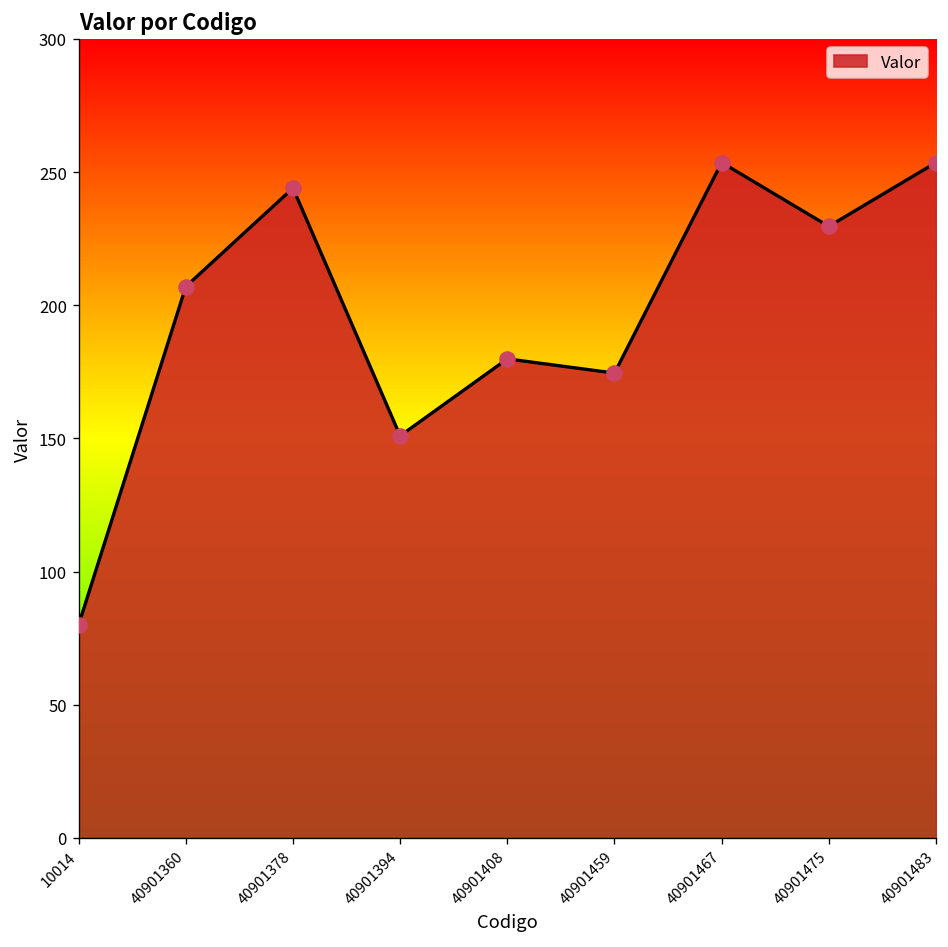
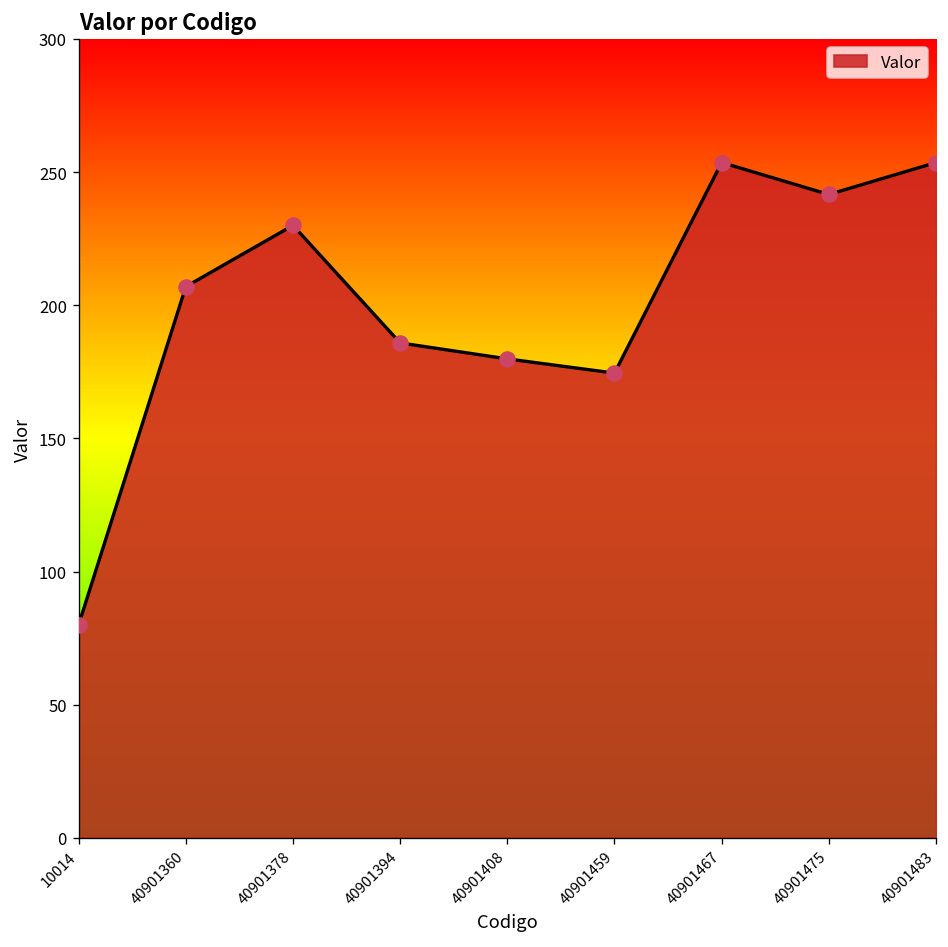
40901378: 244 -> 230
40901394: 151 -> 186
40901475: 230 -> 242
